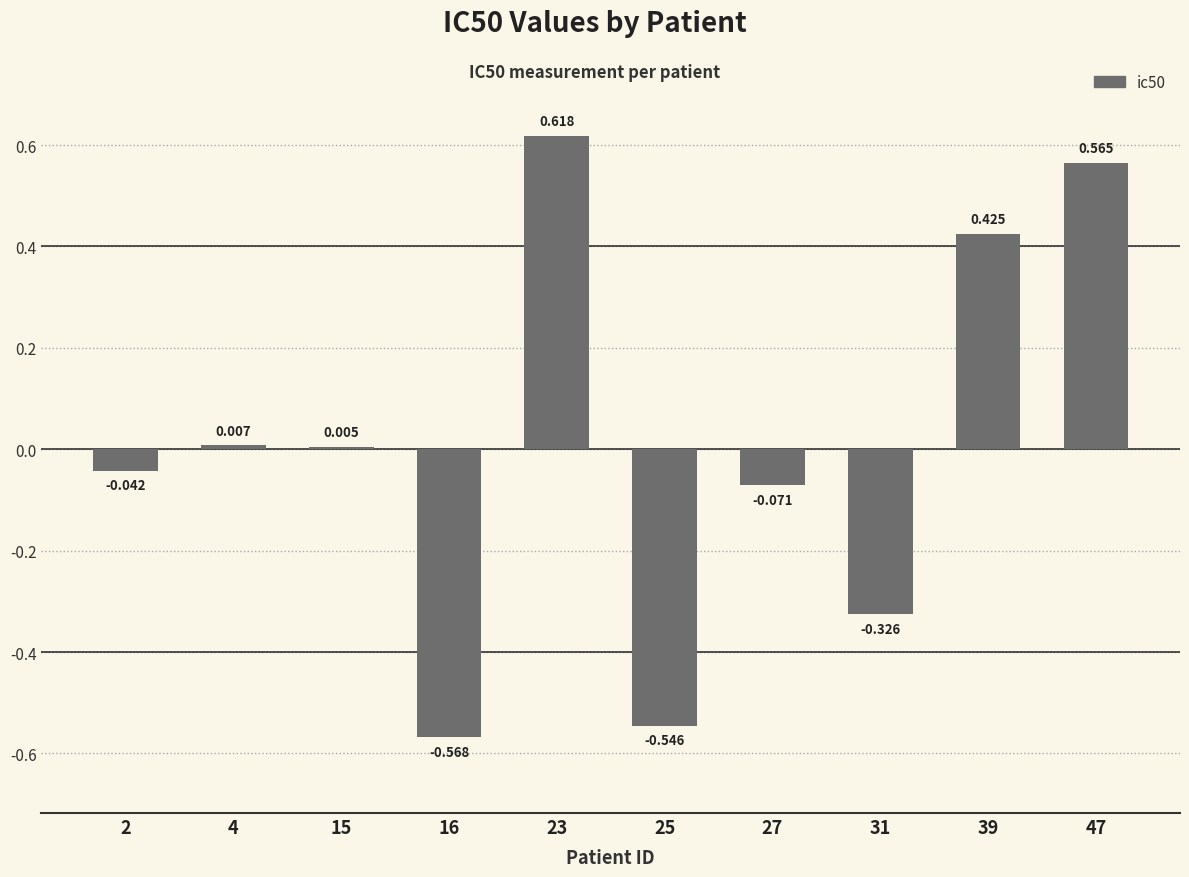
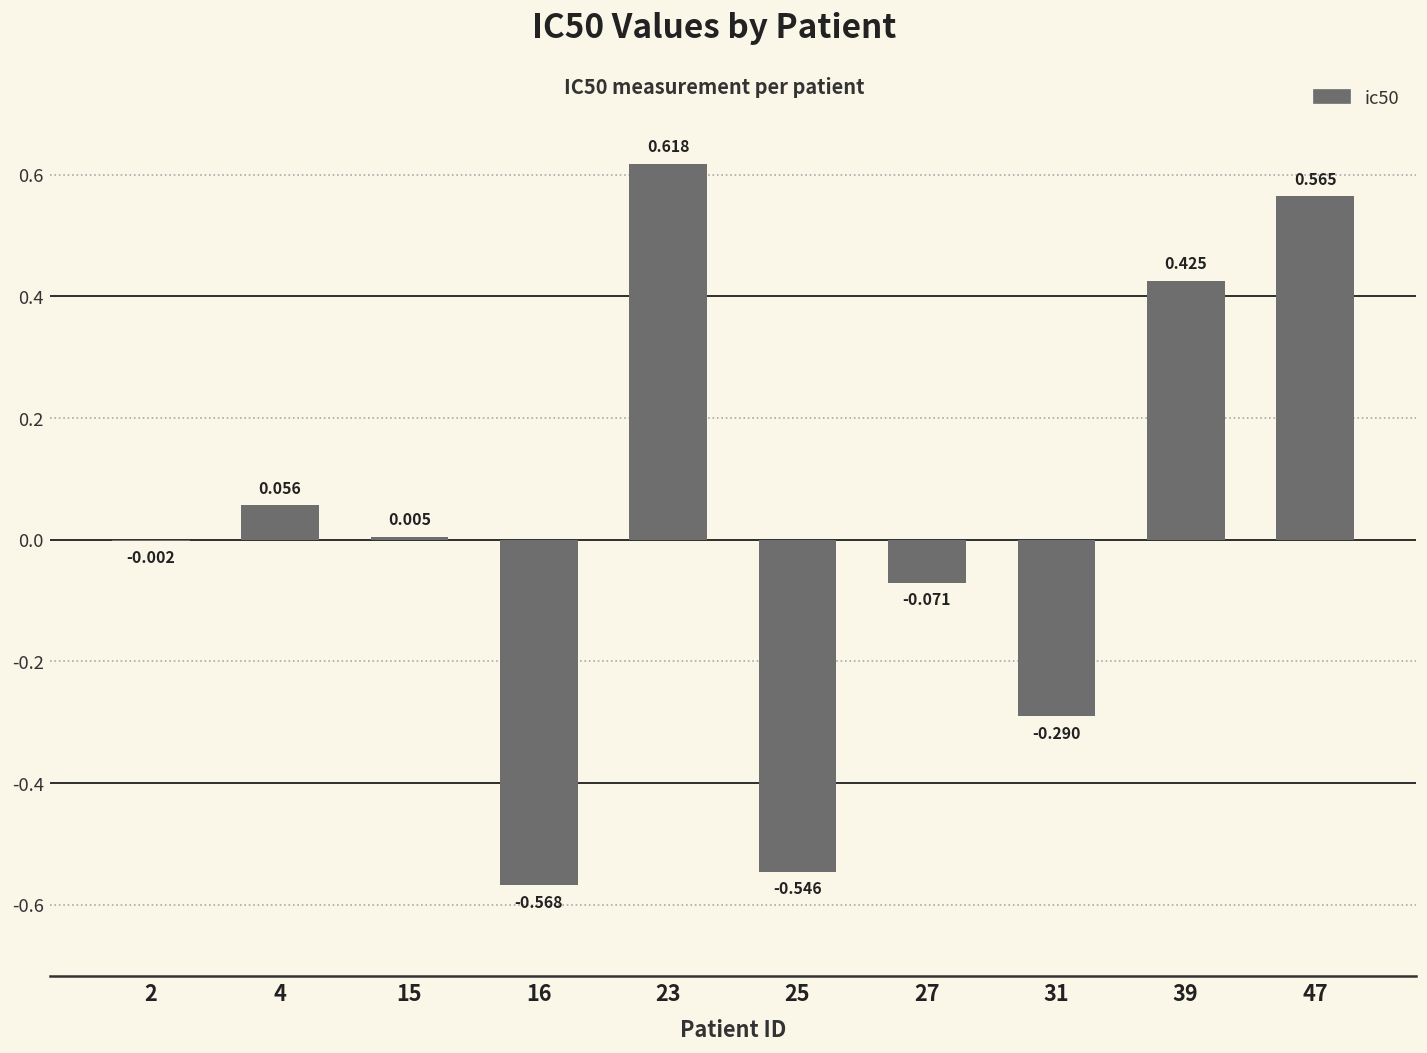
2: -0.042 -> -0.002
4: 0.007 -> 0.056
31: -0.326 -> -0.290
